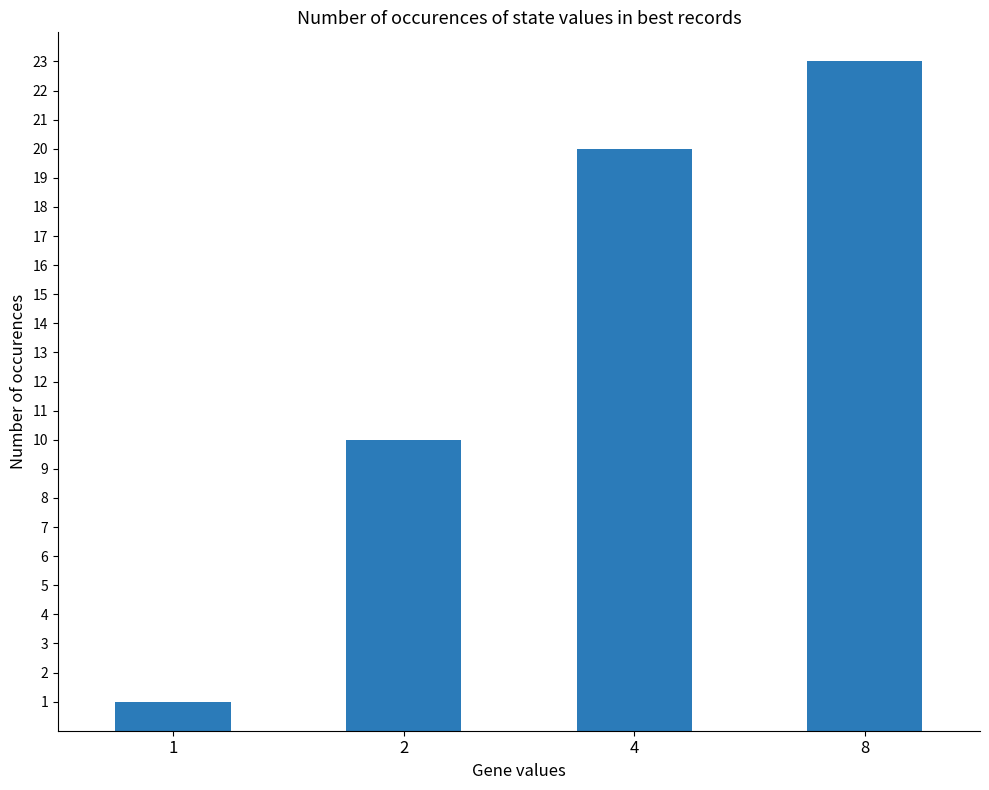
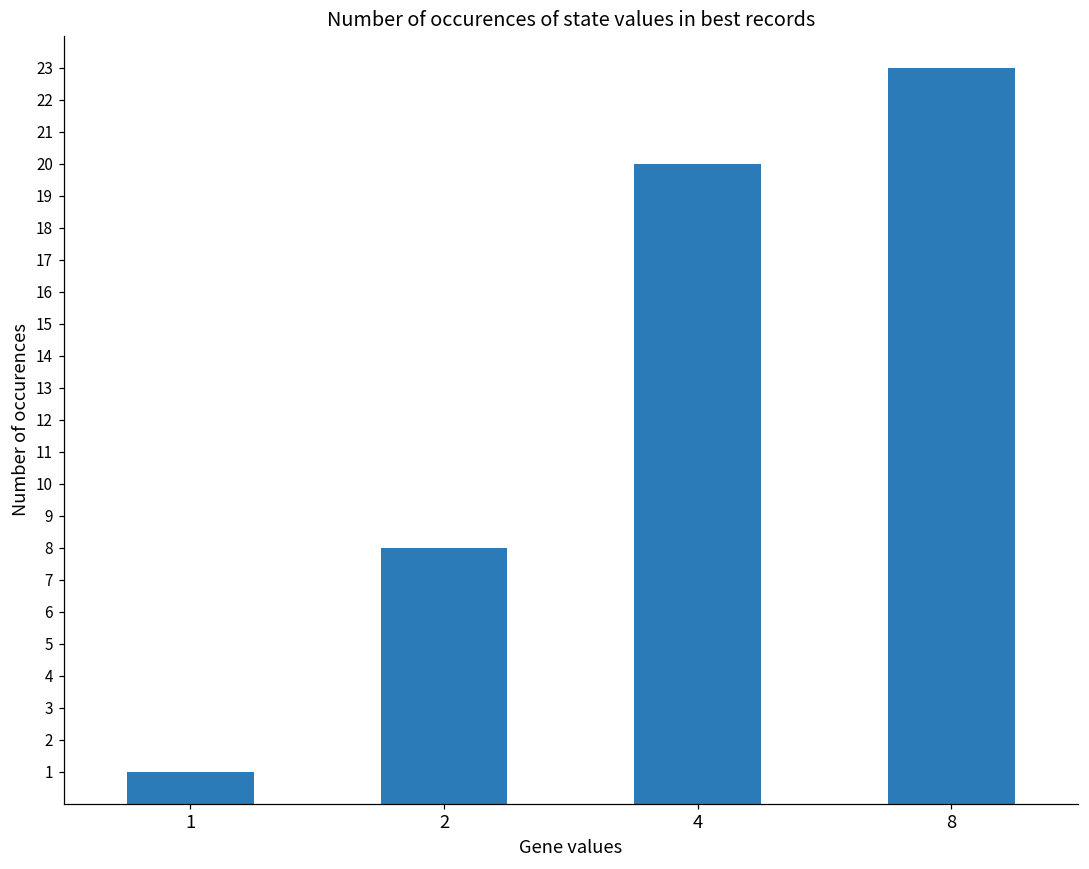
2: 10 -> 8
